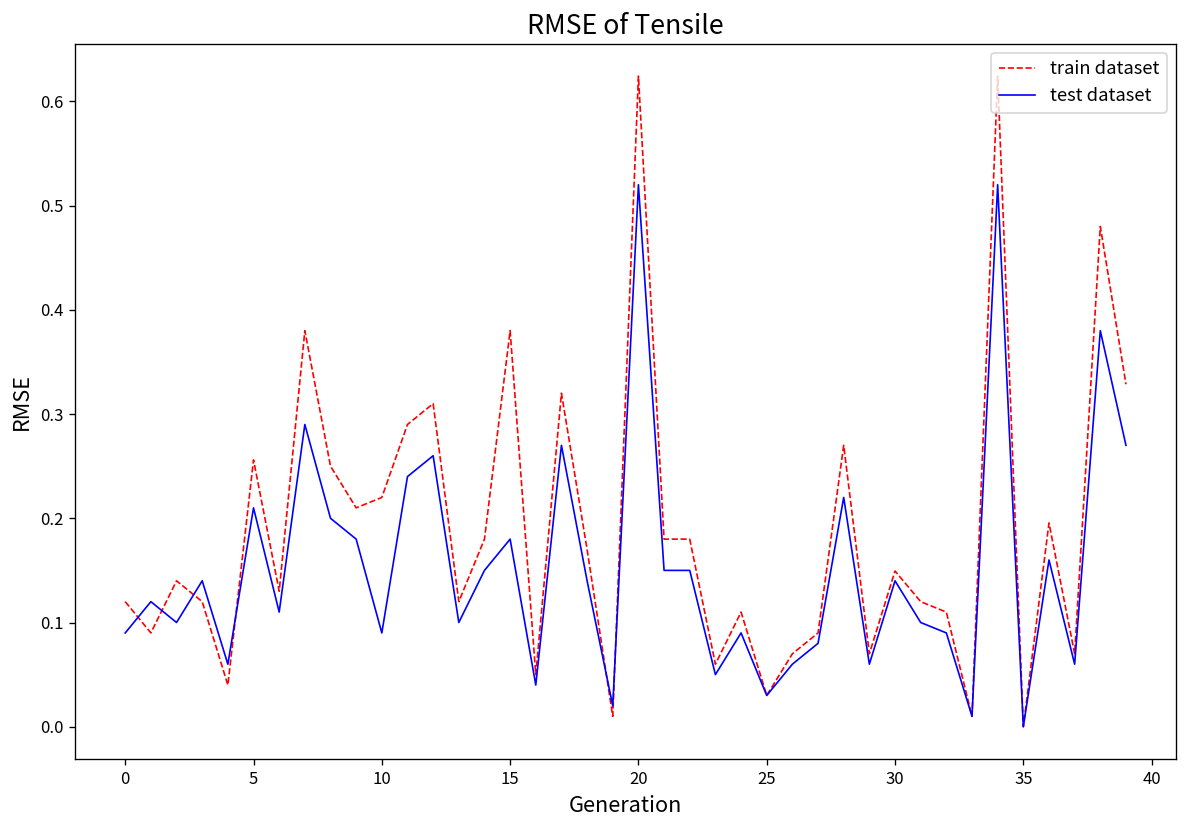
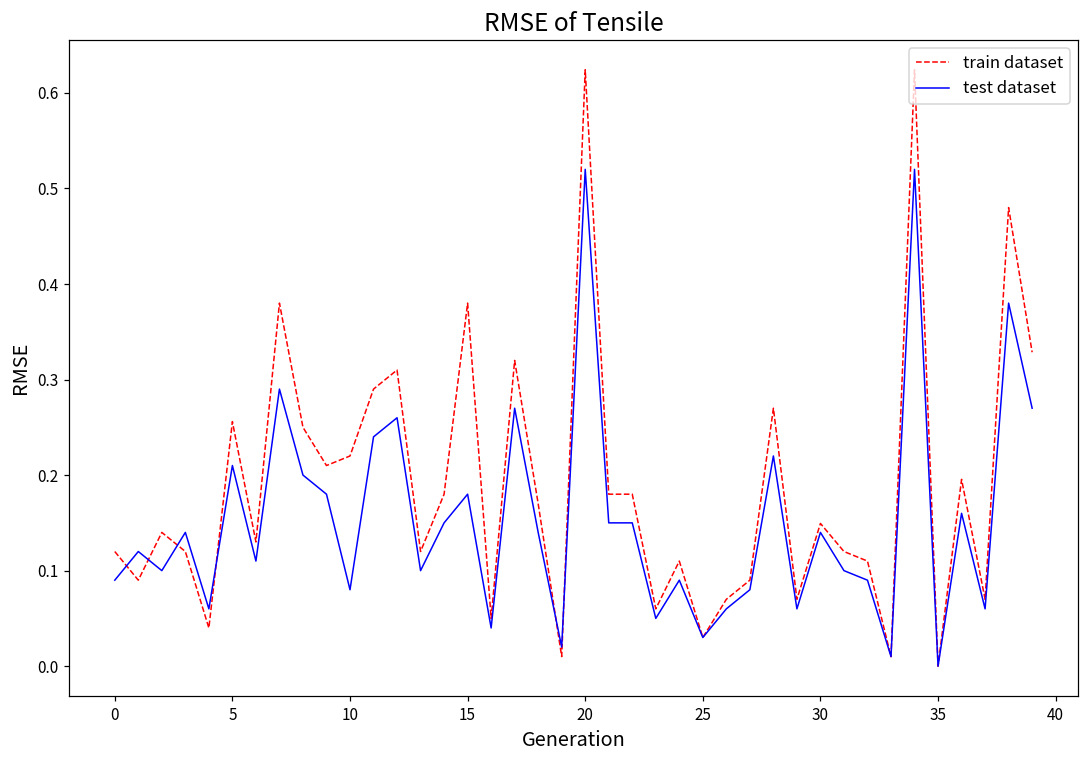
test dataset, 10: 0.09 -> 0.08
